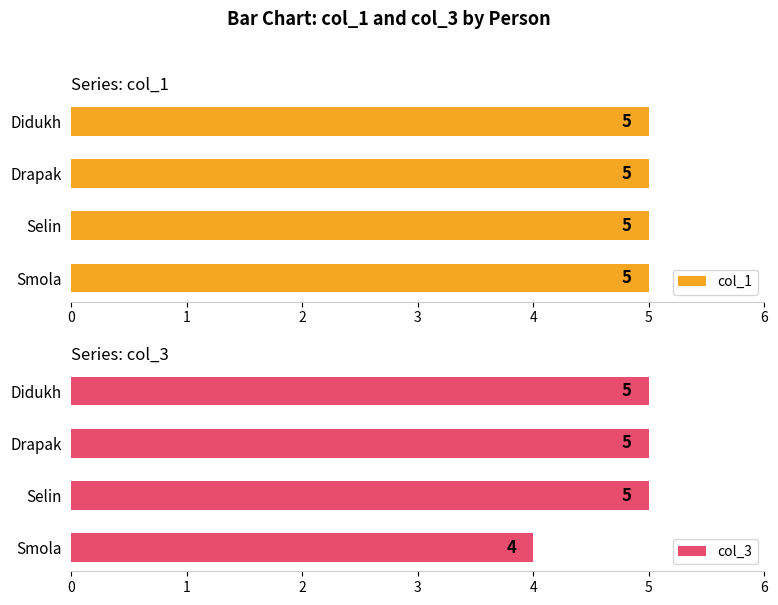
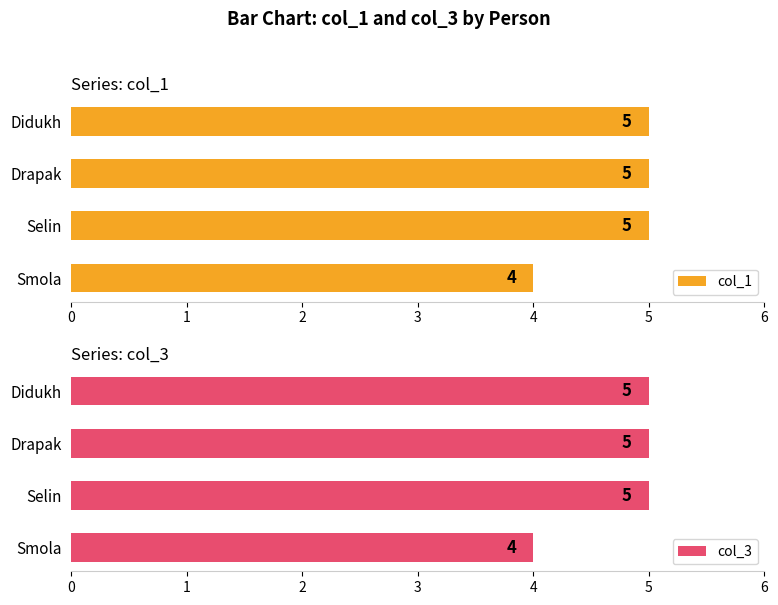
Series: col_1, Smola: 5 -> 4
